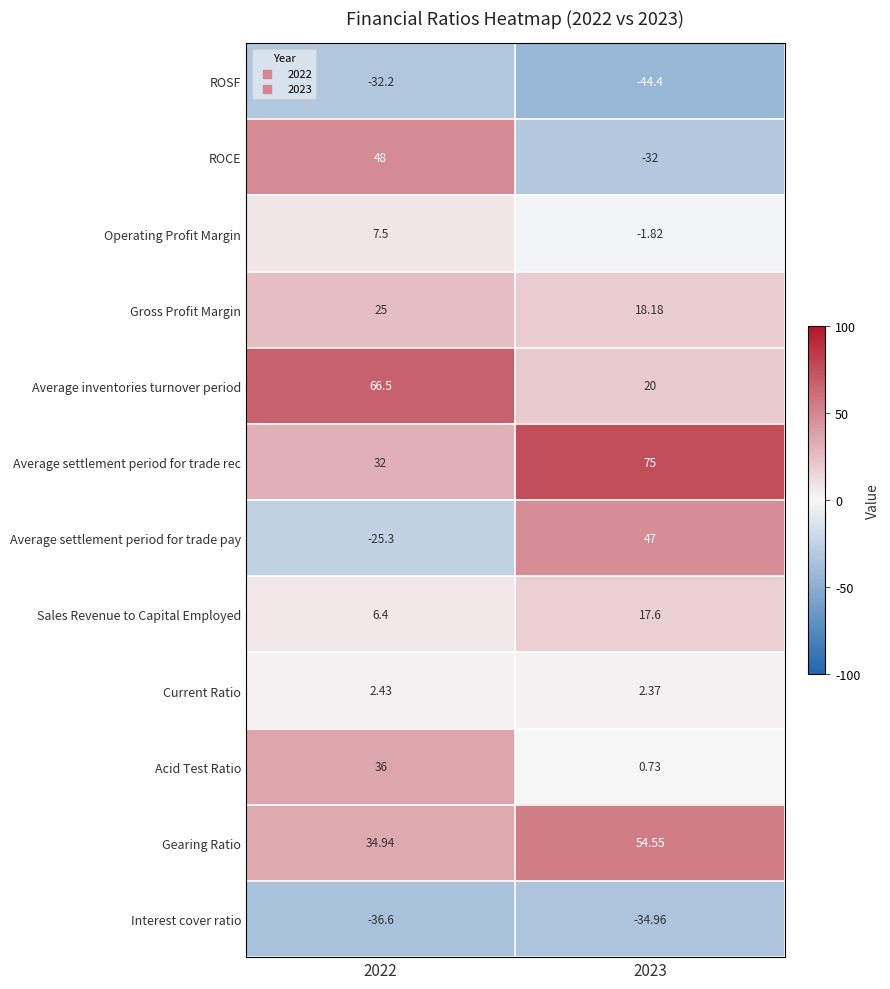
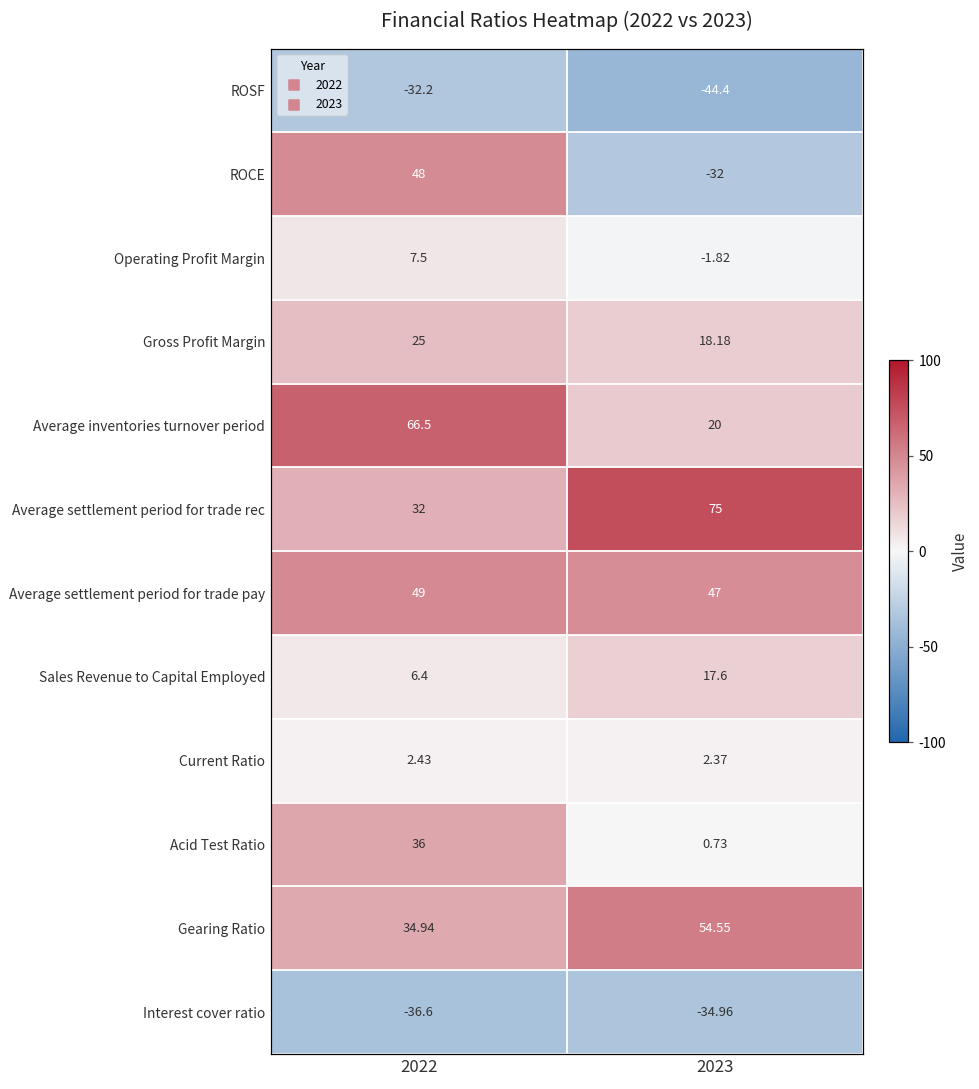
Average settlement period for trade pay, 2022: -25.3 -> 49
